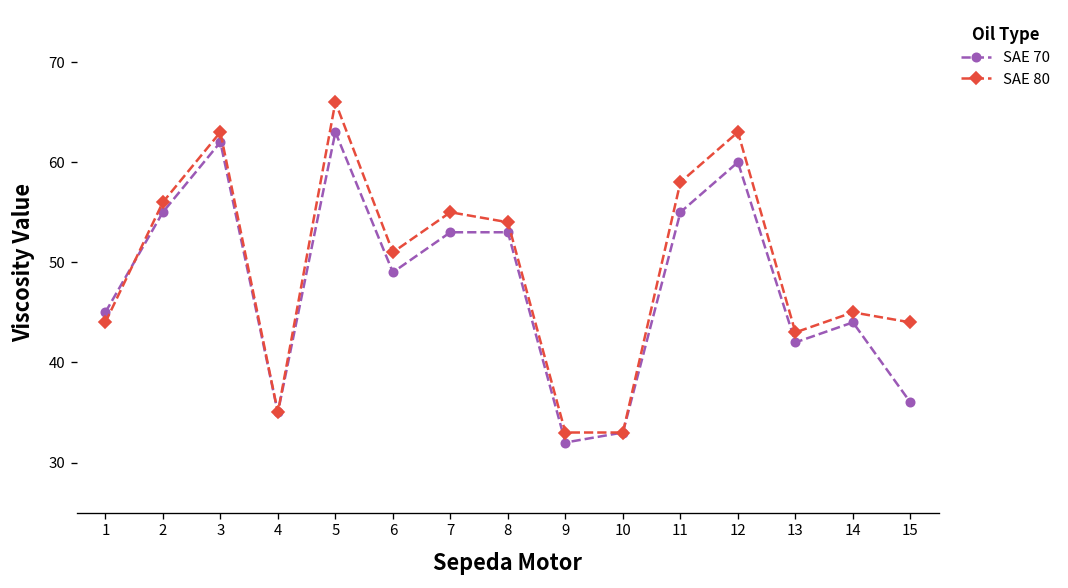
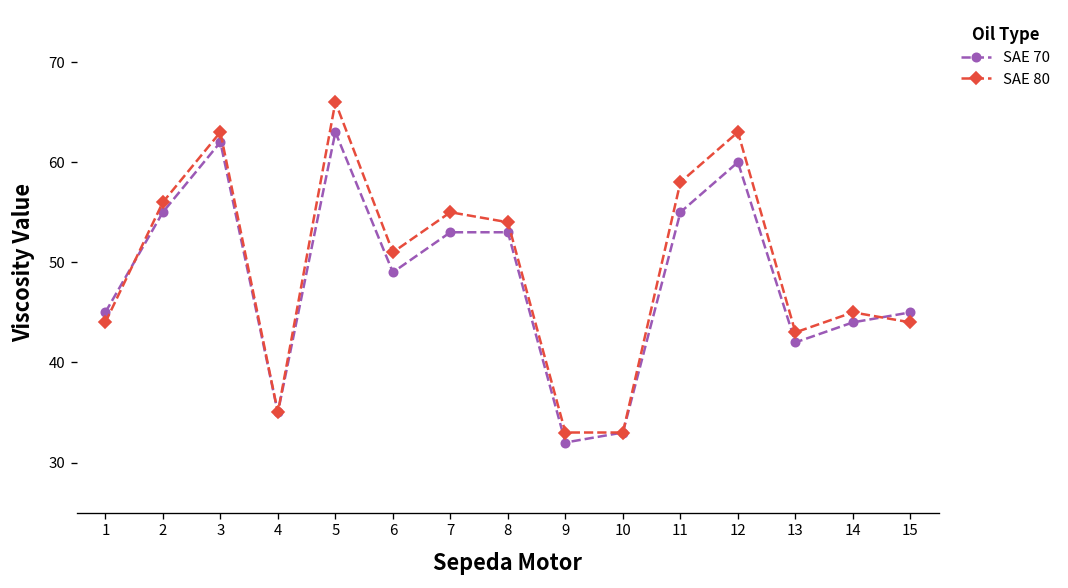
SAE 70, 15: 36 -> 45
